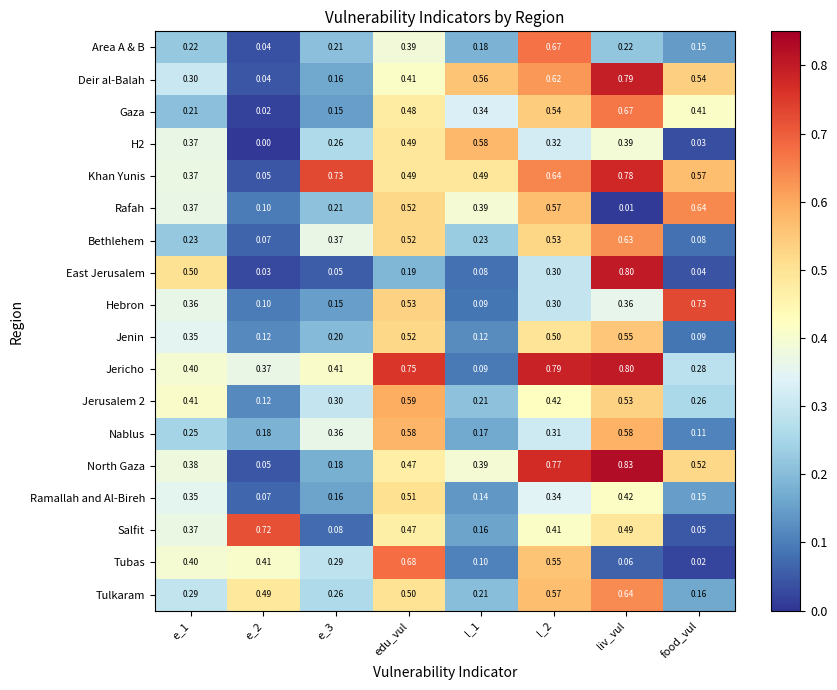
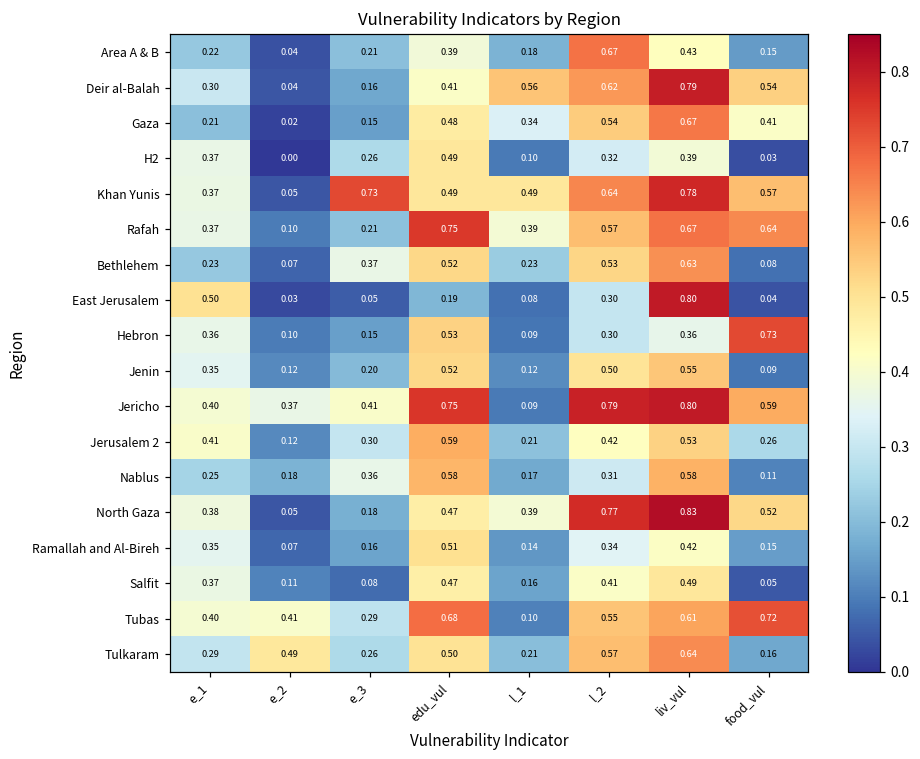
Area A & B, liv_vul: 0.22 -> 0.43
H2, l_1: 0.58 -> 0.10
Rafah, edu_vul: 0.52 -> 0.75
Rafah, liv_vul: 0.01 -> 0.67
Jericho, food_vul: 0.28 -> 0.59
Salfit, e_2: 0.72 -> 0.11
Tubas, liv_vul: 0.06 -> 0.61
Tubas, food_vul: 0.02 -> 0.72
